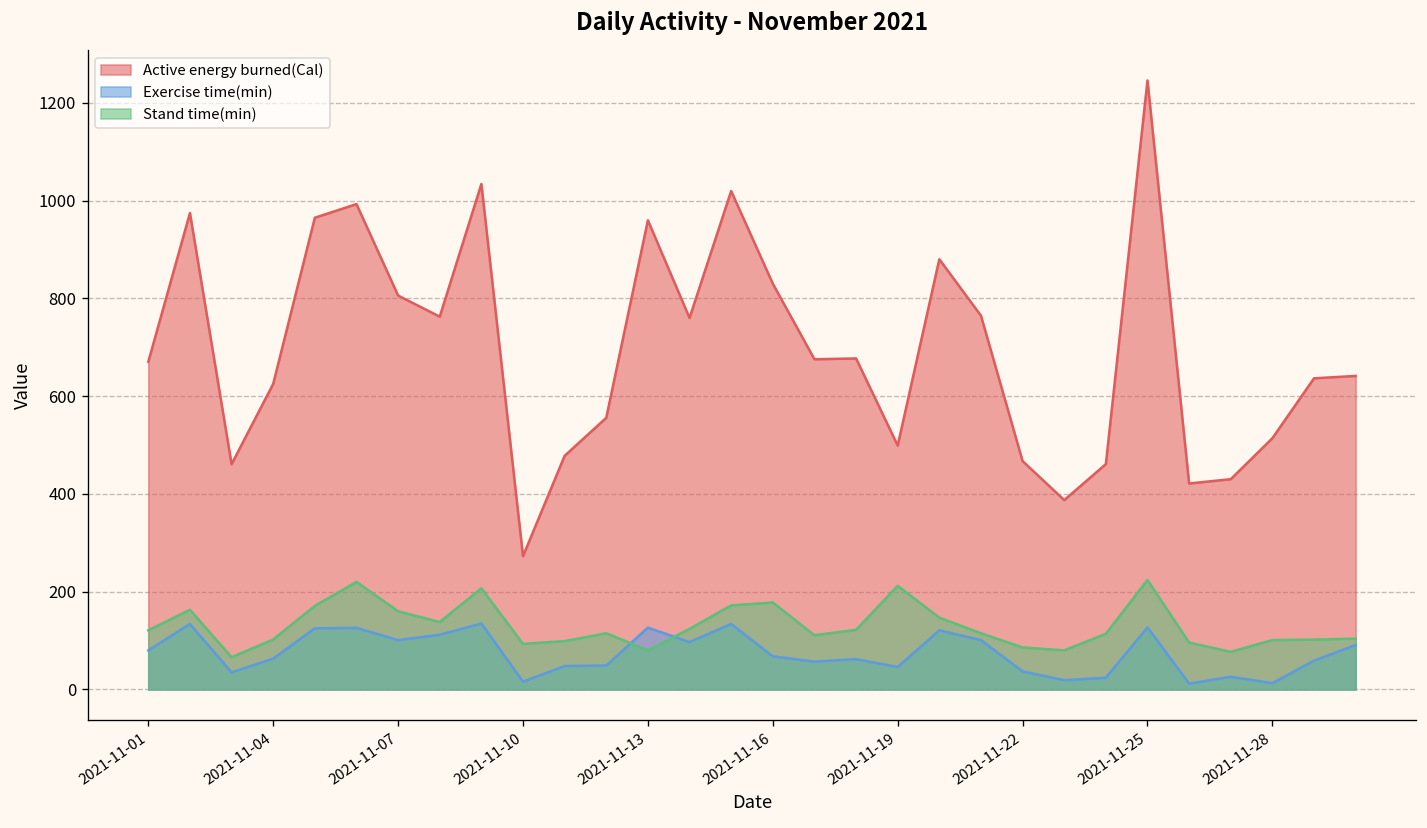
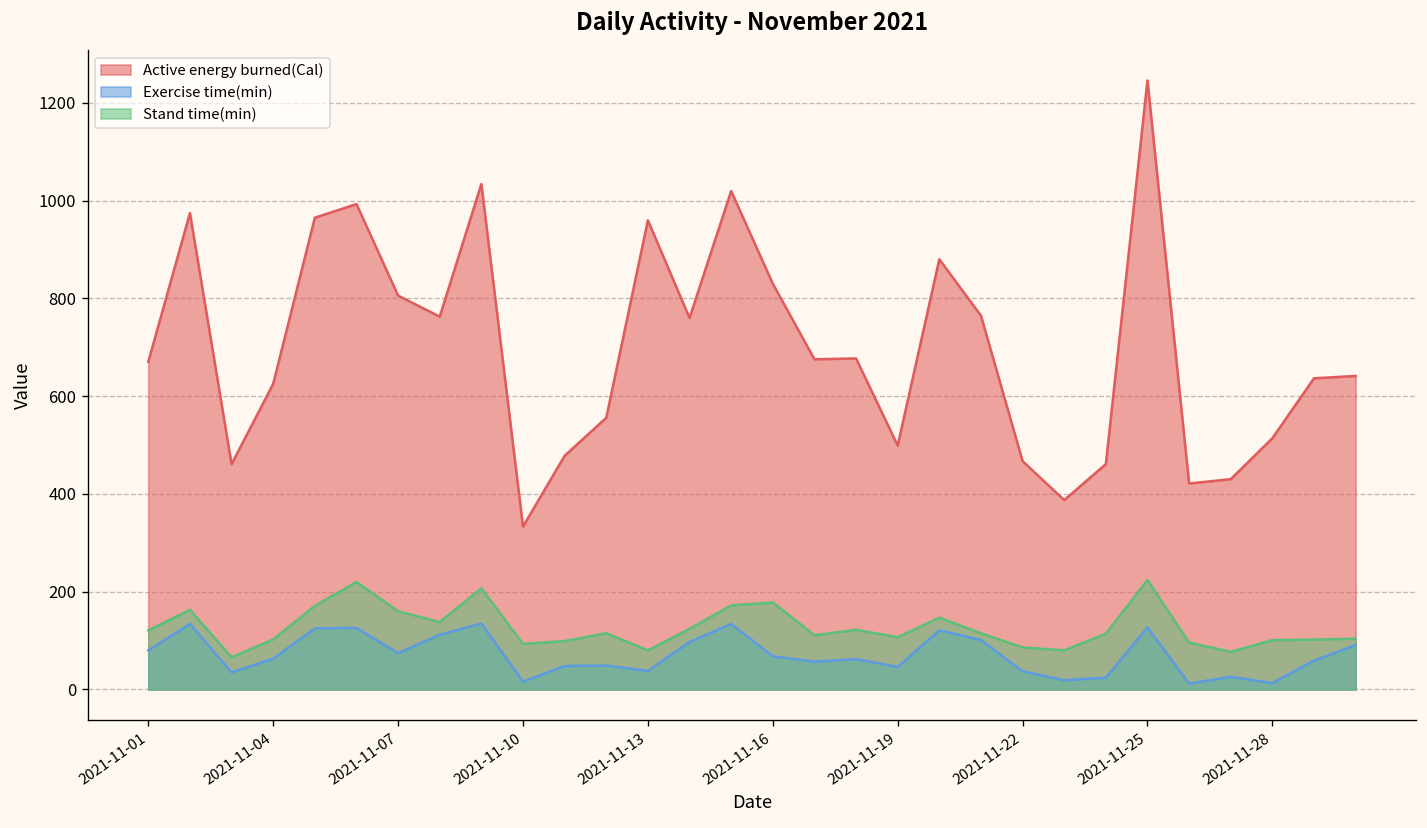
Exercise time(min), 2021-11-07: 100 -> 70
Active energy burned(Cal), 2021-11-10: 270 -> 330
Exercise time(min), 2021-11-13: 130 -> 40
Stand time(min), 2021-11-19: 210 -> 110
